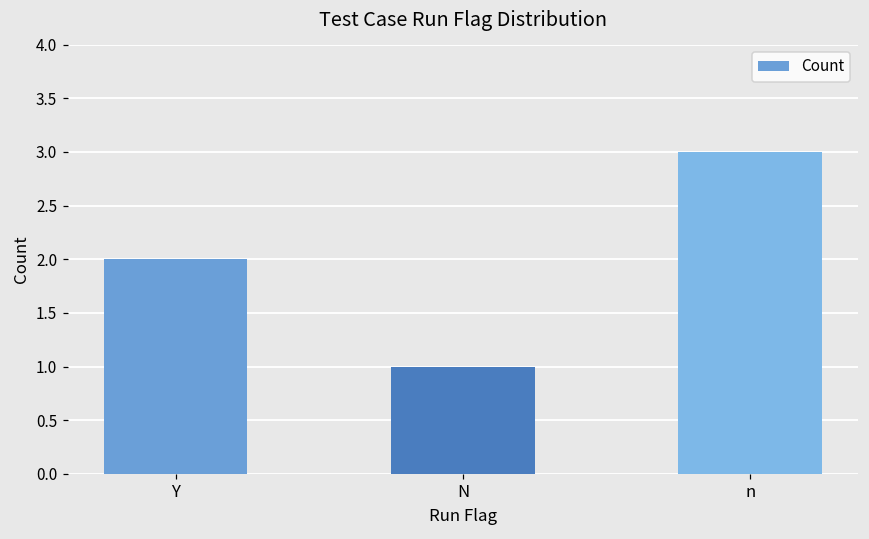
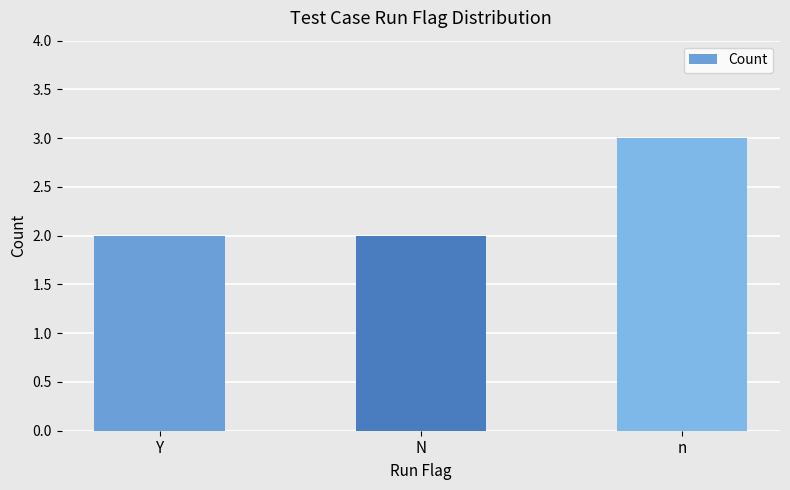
N: 1 -> 2
